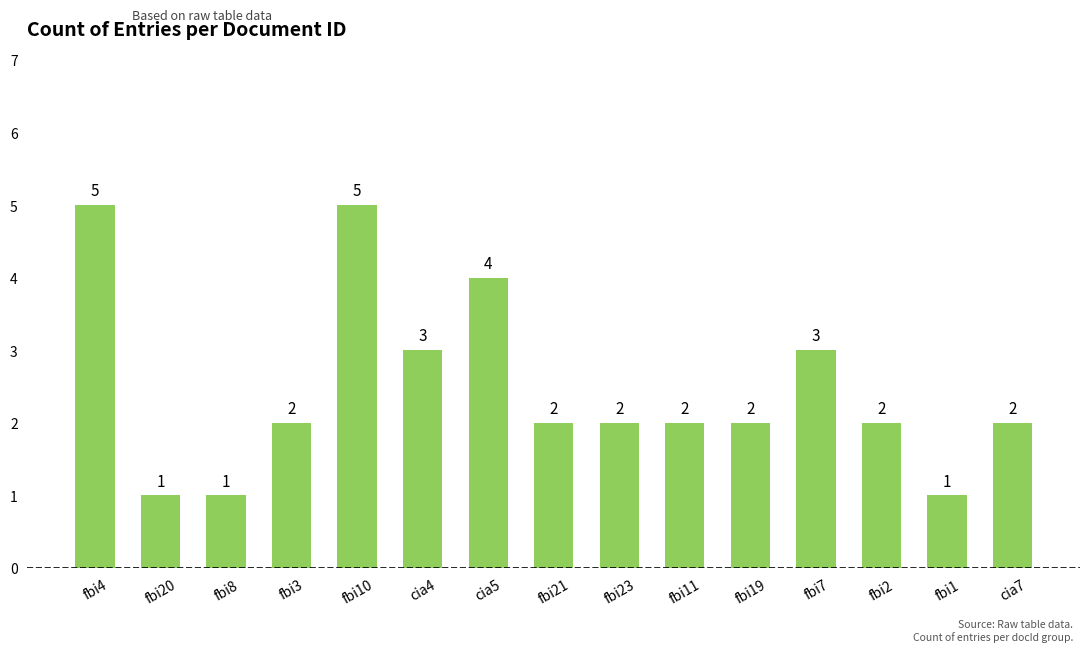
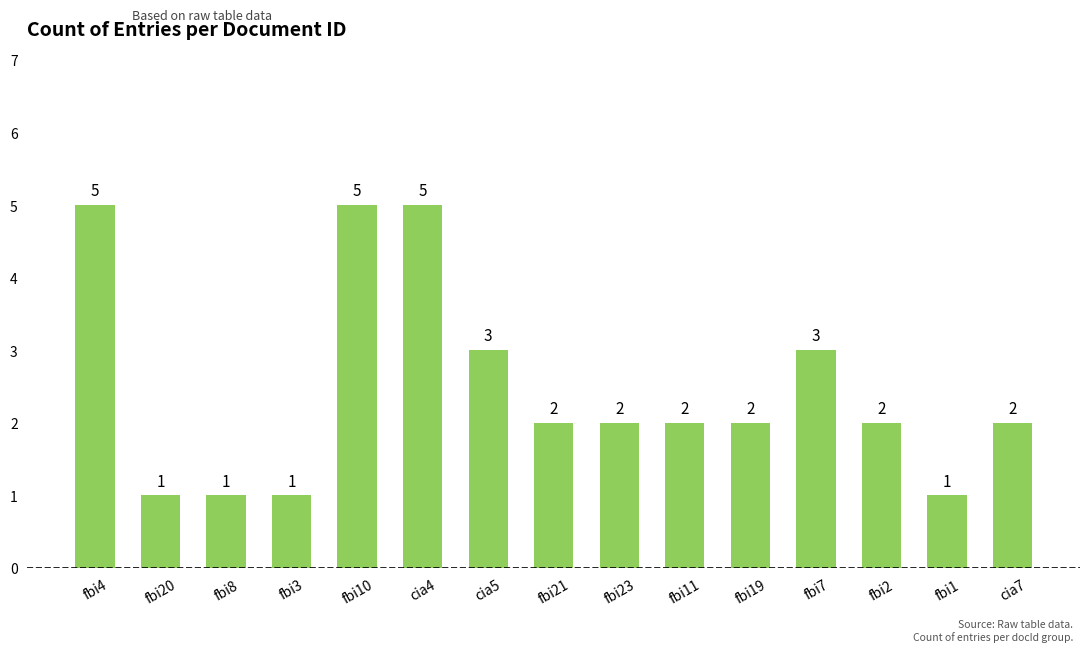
fbi3: 2 -> 1
cia4: 3 -> 5
cia5: 4 -> 3
